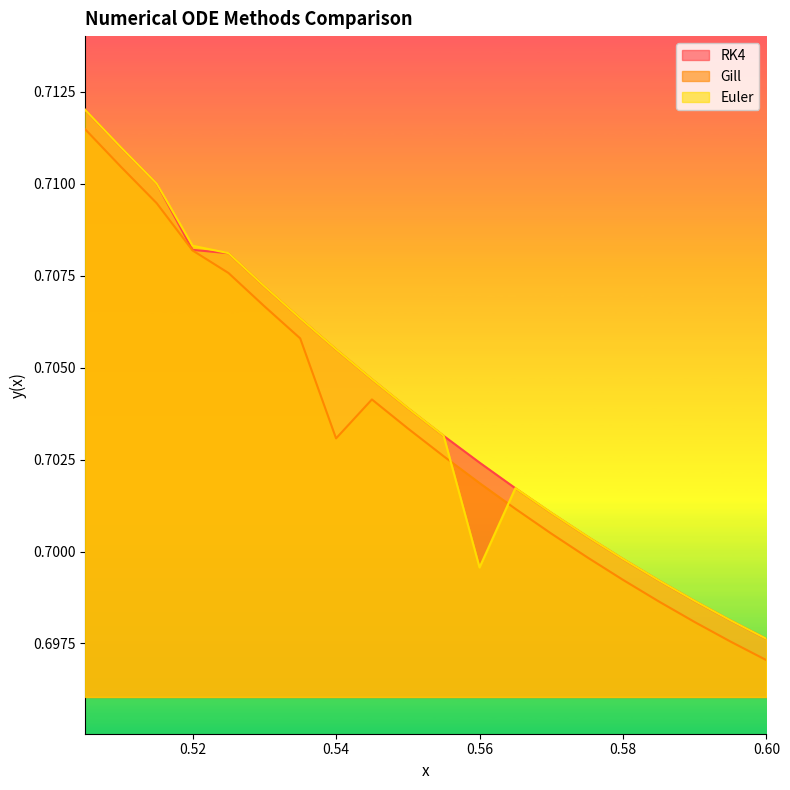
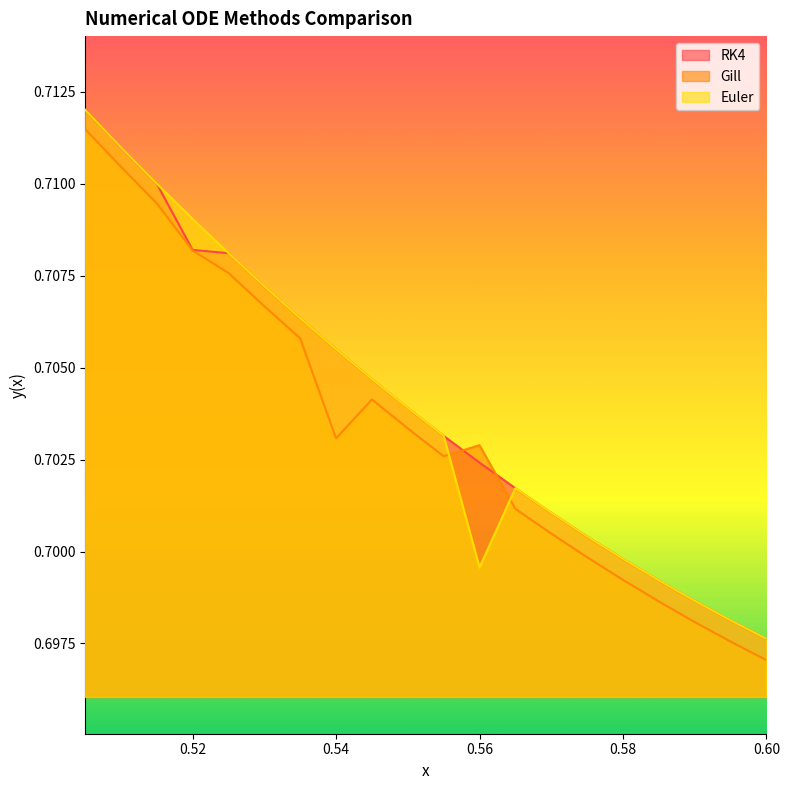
Euler, 0.52: 0.7083 -> 0.7090
Gill, 0.56: 0.7019 -> 0.7029
